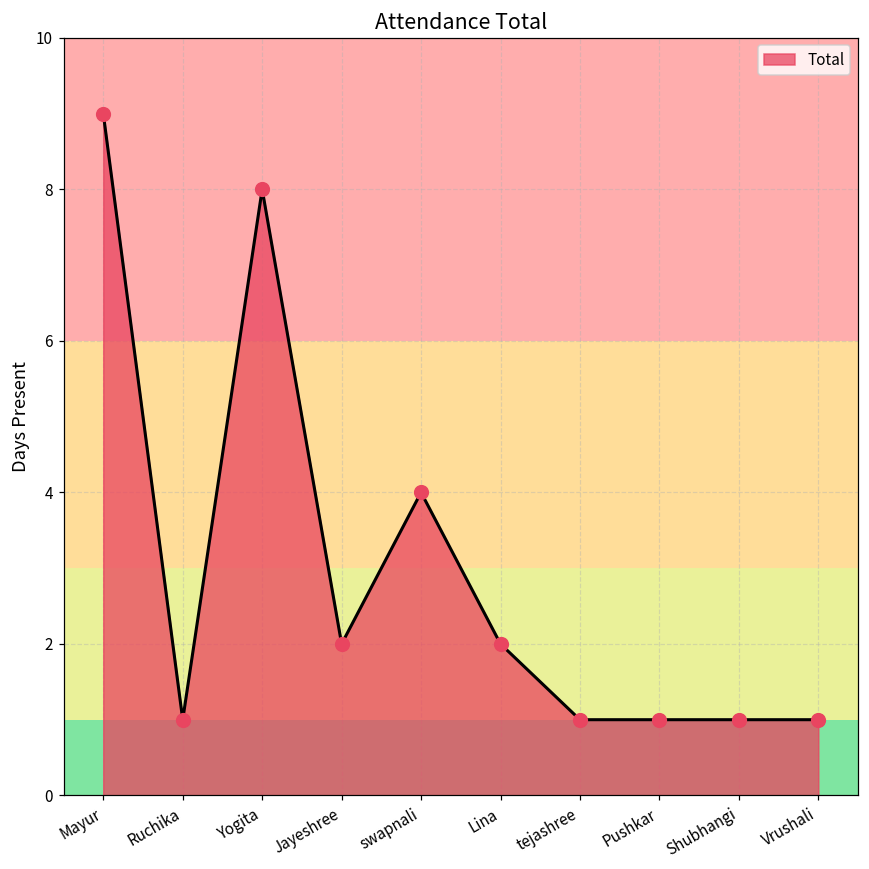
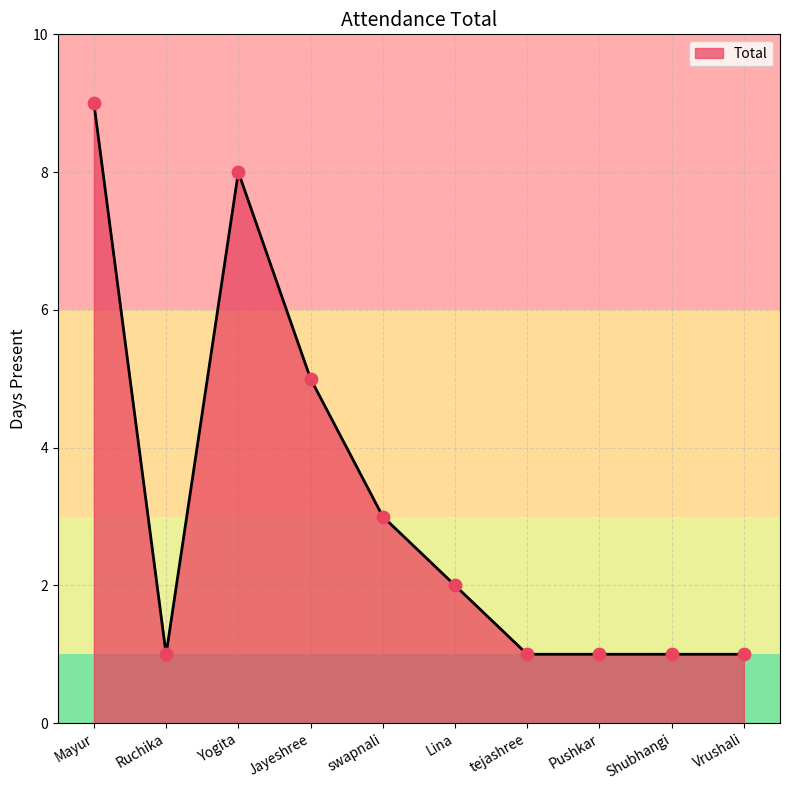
Jayeshree: 2 -> 5
swapnali: 4 -> 3
